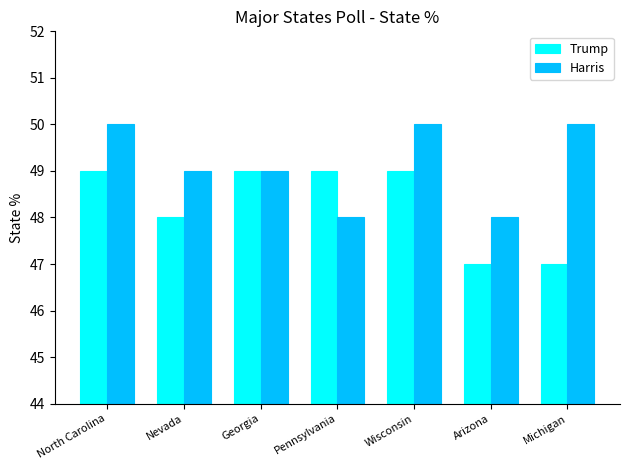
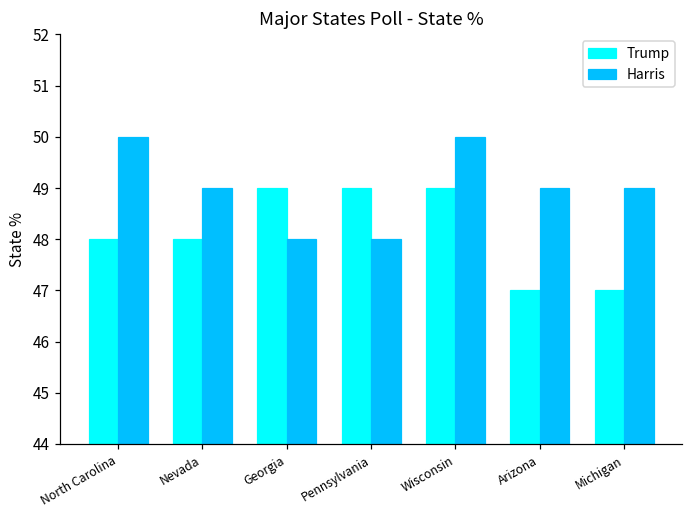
Trump, North Carolina: 49 -> 48
Harris, Georgia: 49 -> 48
Harris, Arizona: 48 -> 49
Harris, Michigan: 50 -> 49
